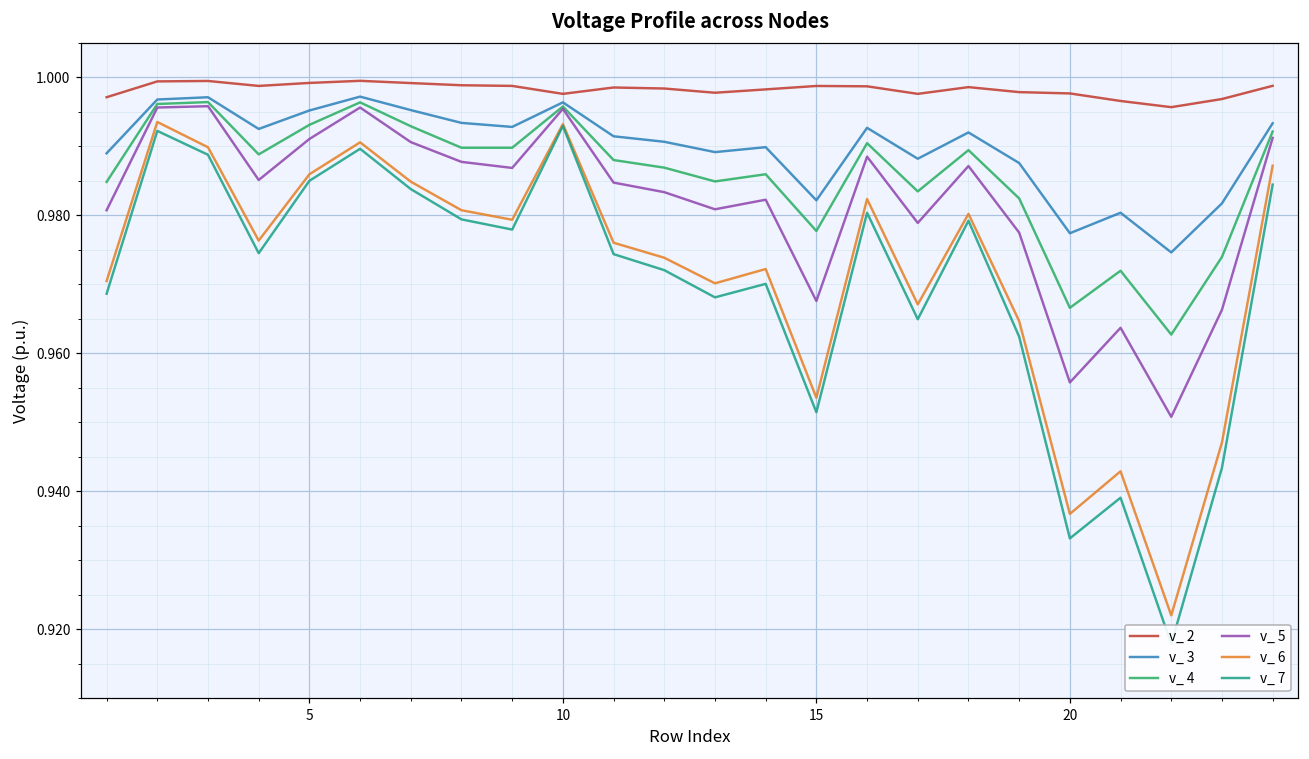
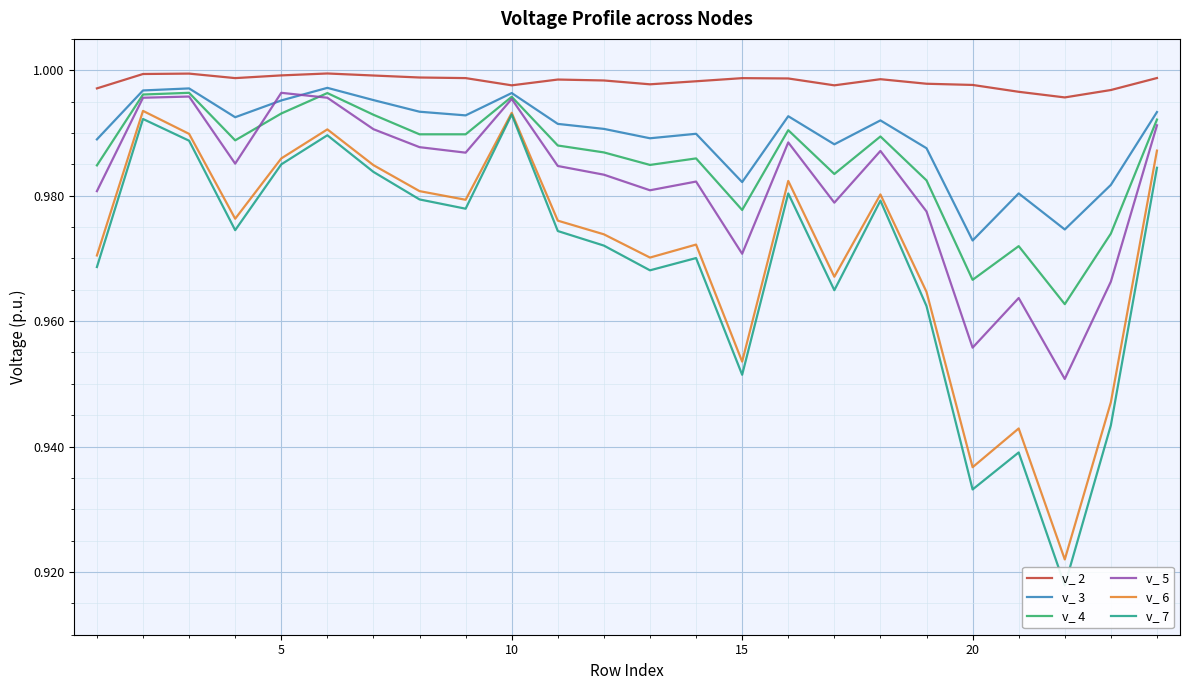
v_ 5, 5: 0.991 -> 0.996
v_ 5, 15: 0.968 -> 0.971
v_ 3, 20: 0.977 -> 0.973
